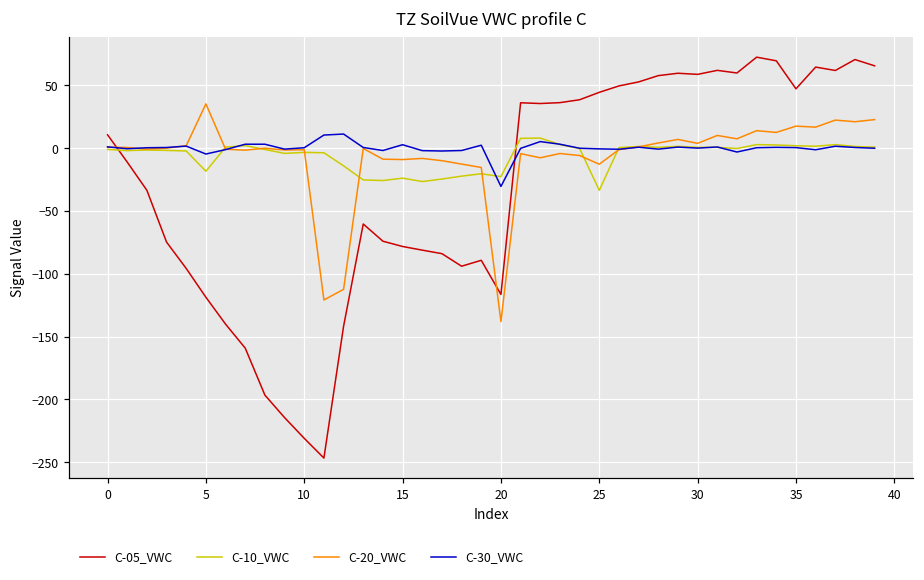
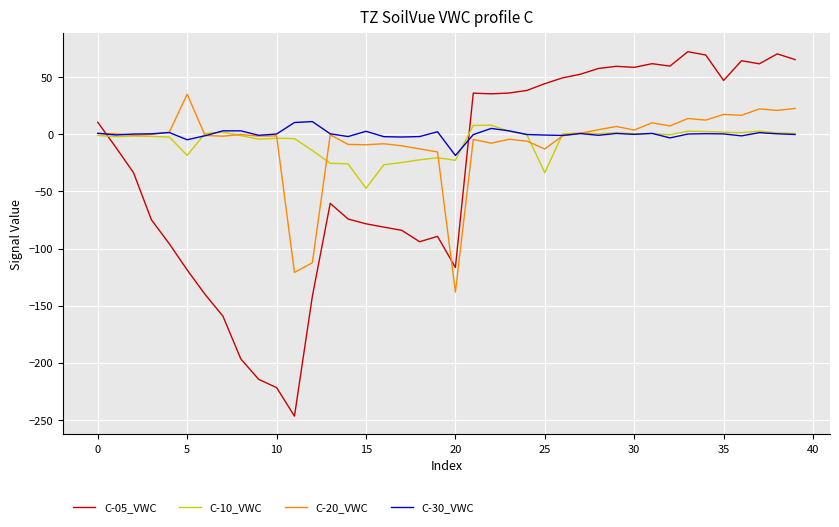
C-05_VWC, 10: -231 -> -222
C-10_VWC, 15: -24 -> -47
C-30_VWC, 20: -31 -> -19
